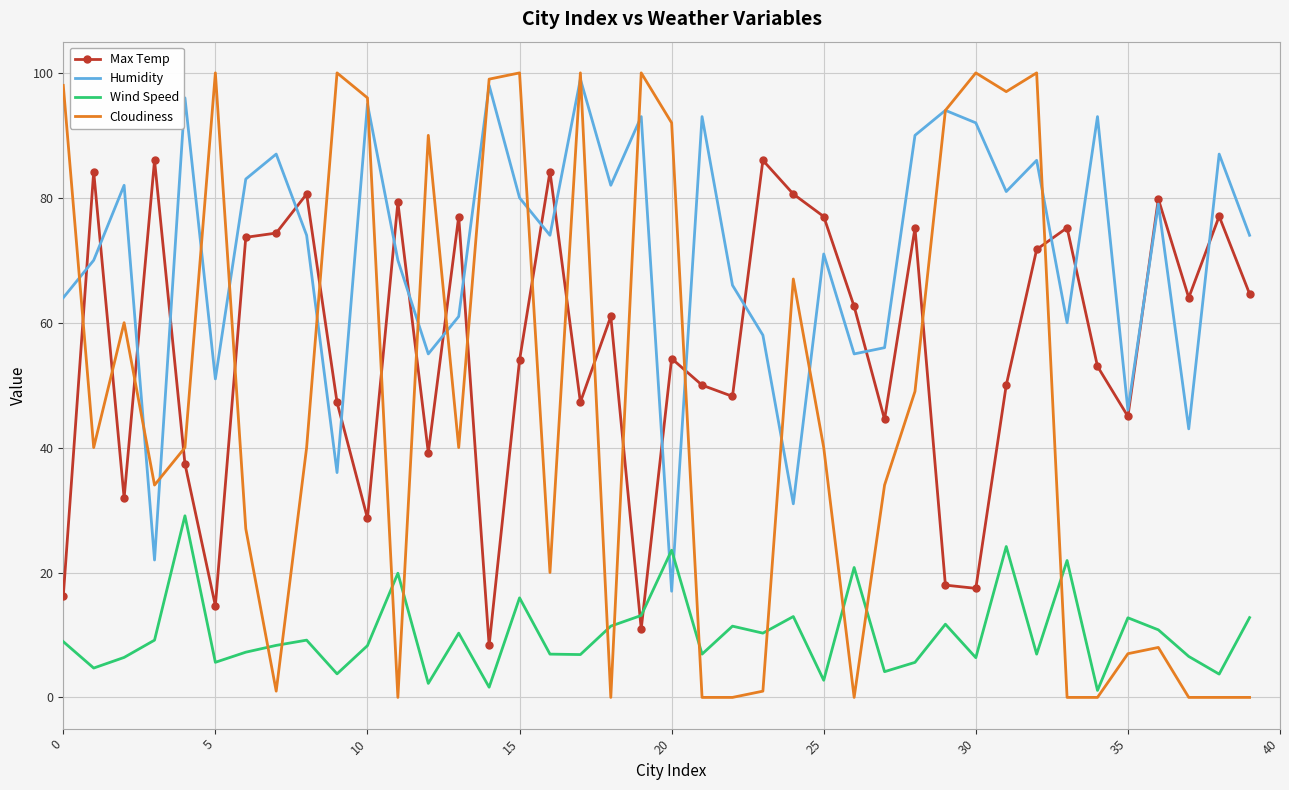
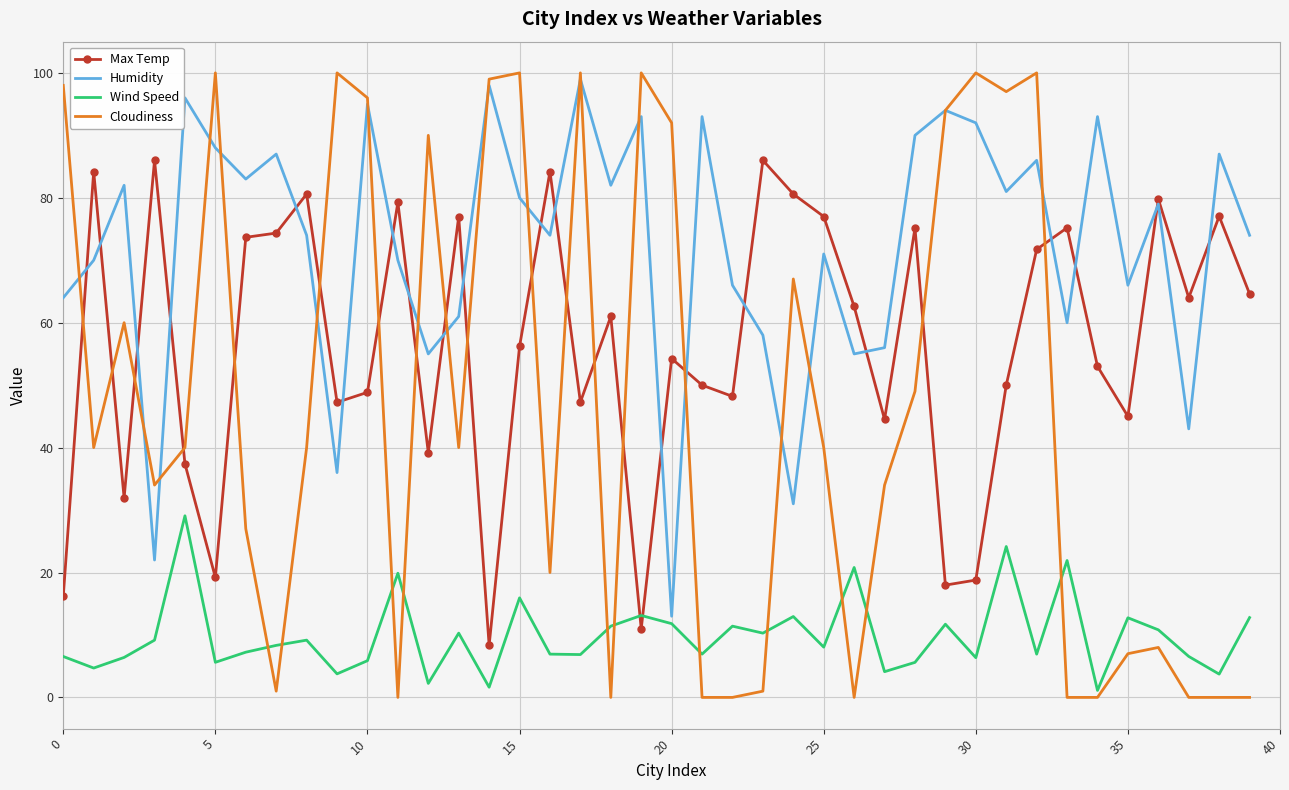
Wind Speed, 0: 9 -> 7
Max Temp, 5: 15 -> 19
Humidity, 5: 51 -> 88
Max Temp, 10: 29 -> 49
Wind Speed, 10: 8 -> 6
Max Temp, 15: 54 -> 56
Humidity, 20: 17 -> 13
Wind Speed, 20: 24 -> 12
Wind Speed, 25: 3 -> 8
Max Temp, 30: 17 -> 19
Humidity, 35: 46 -> 66
